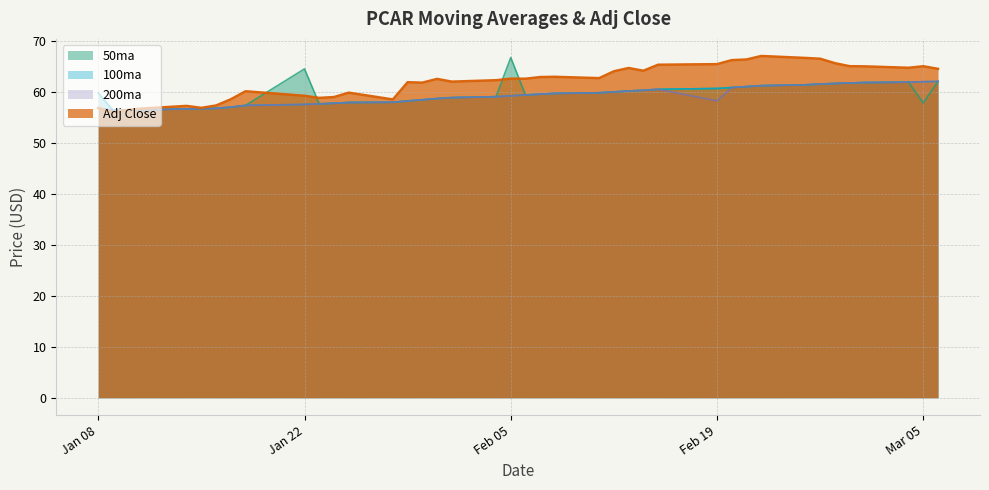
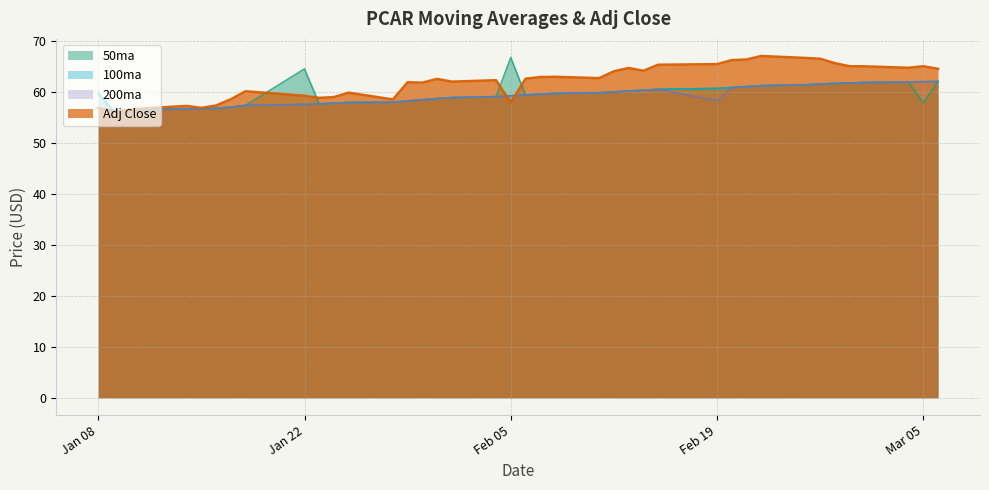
Adj Close, Feb 05: 63 -> 58
